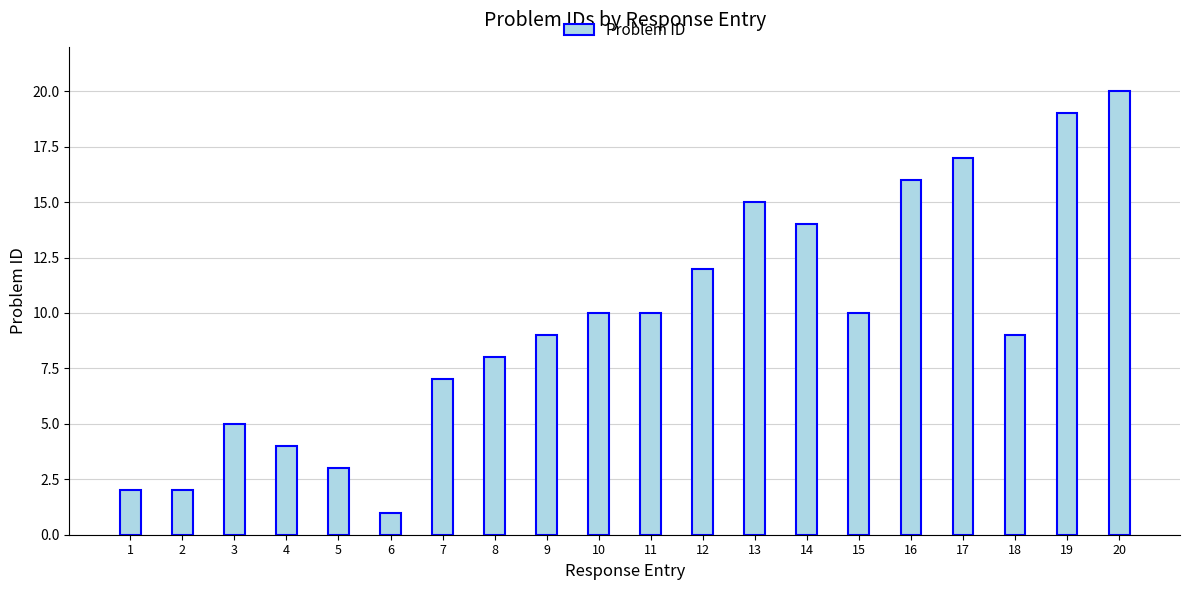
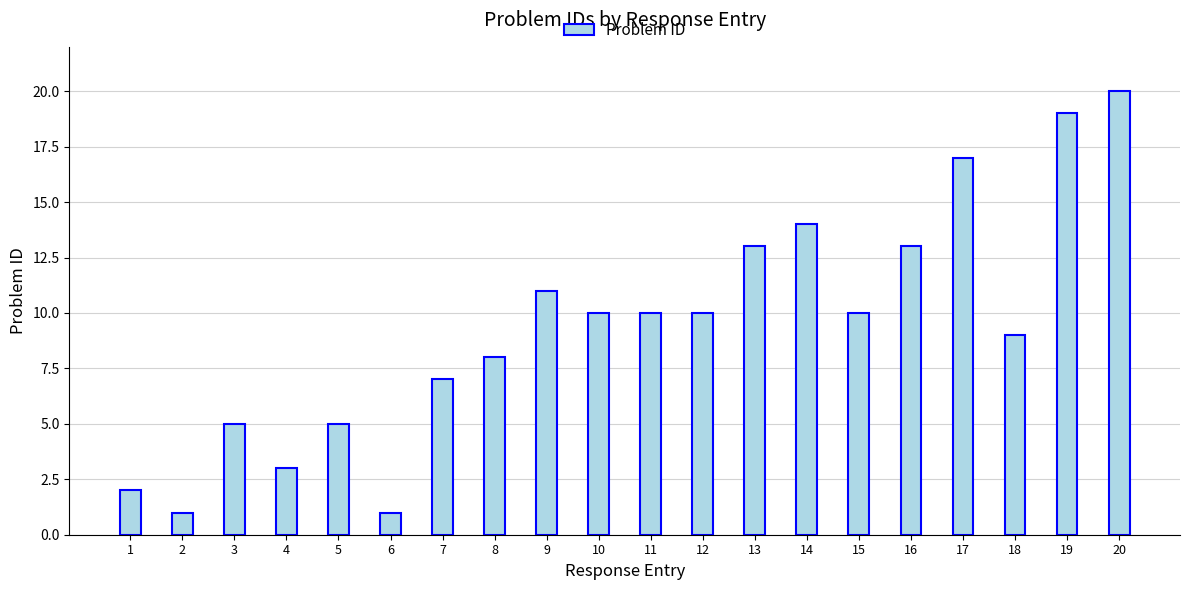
2: 2 -> 1
4: 4 -> 3
5: 3 -> 5
9: 9 -> 11
12: 12 -> 10
13: 15 -> 13
16: 16 -> 13
